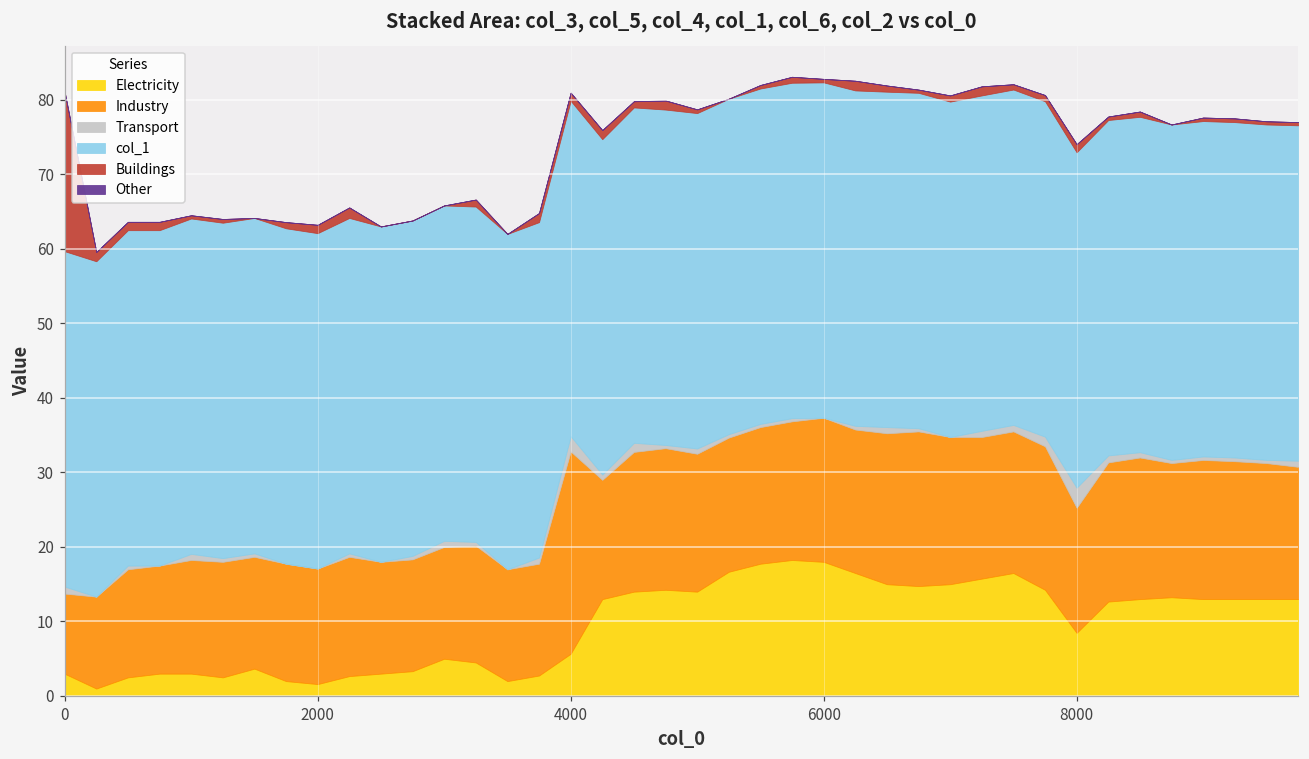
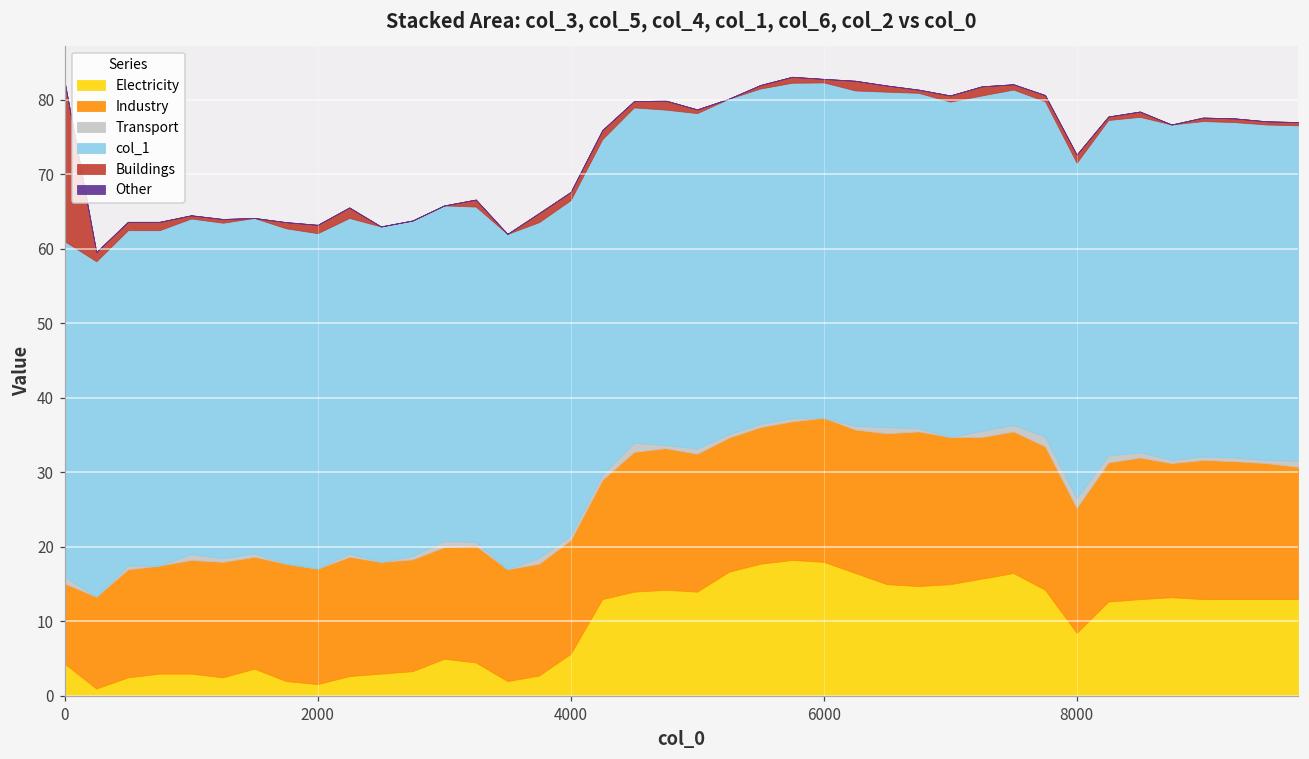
Electricity, 0: 3 -> 4
Industry, 4000: 27 -> 15
Transport, 4000: 2 -> 1
Transport, 8000: 3 -> 1
